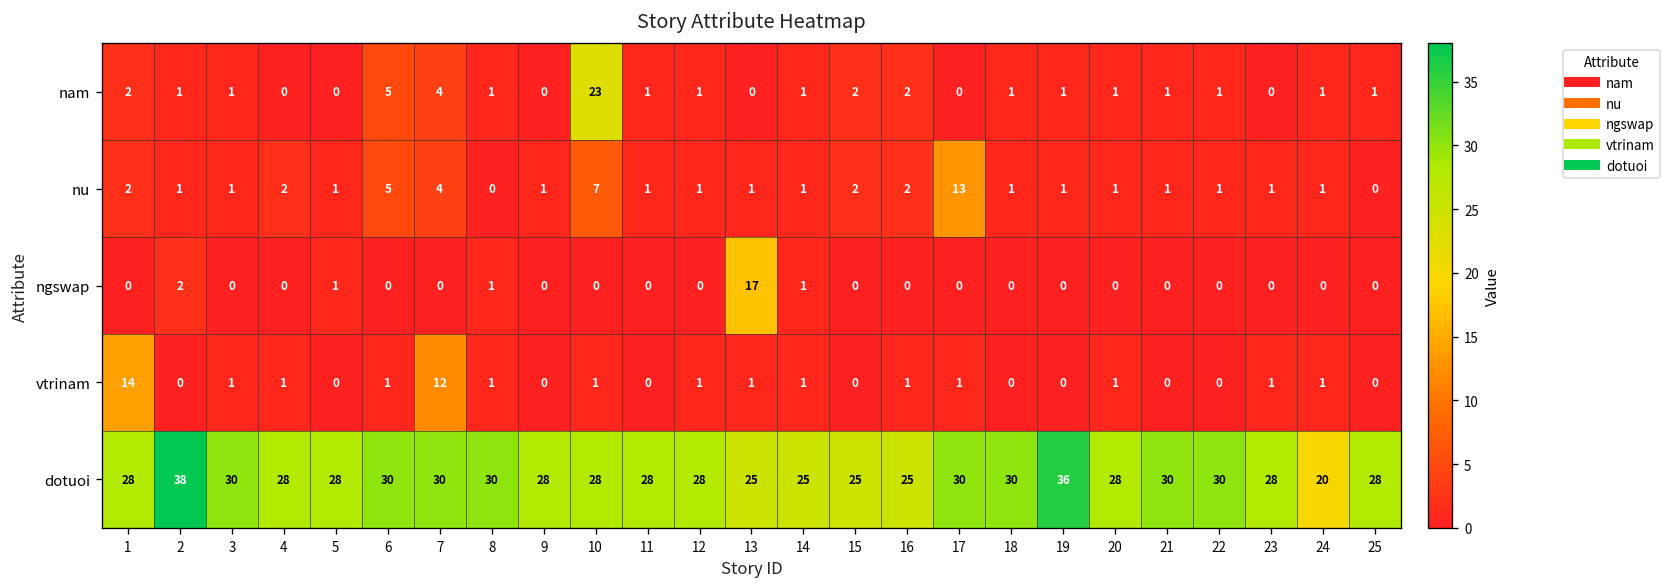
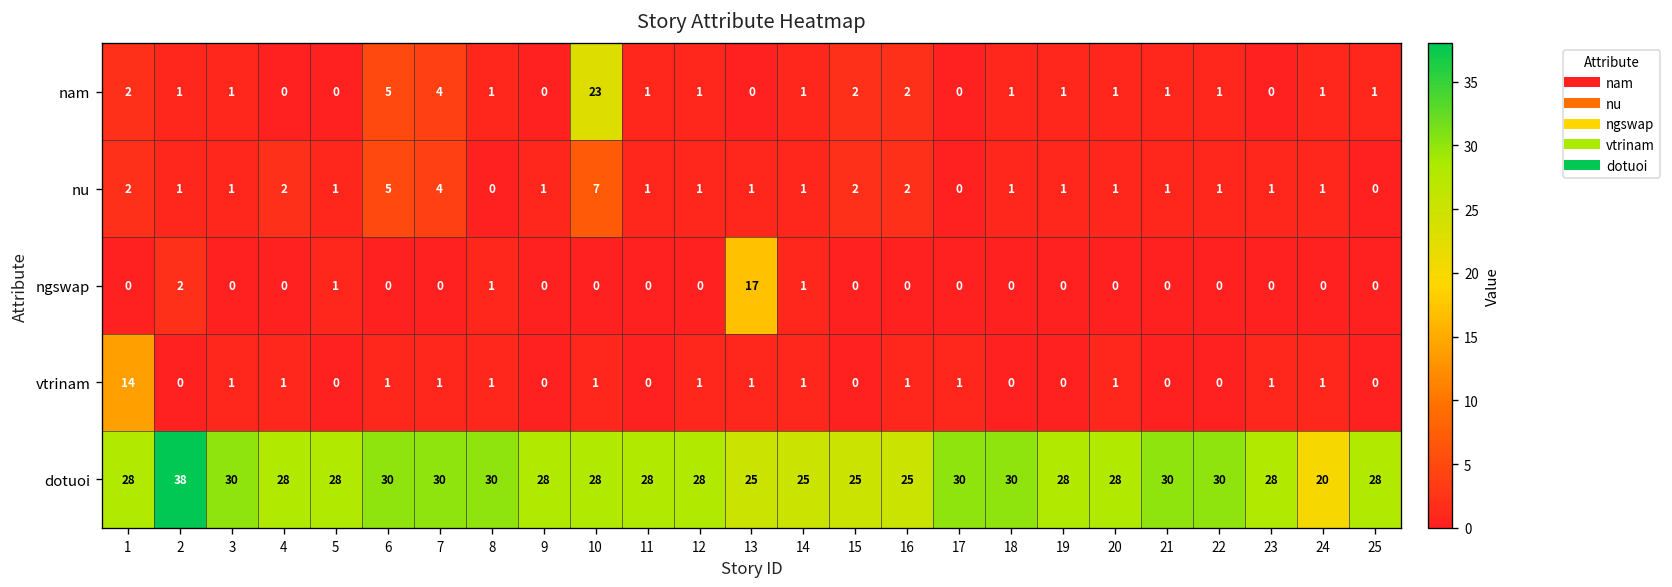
nu, 17: 13 -> 0
vtrinam, 7: 12 -> 1
dotuoi, 19: 36 -> 28
